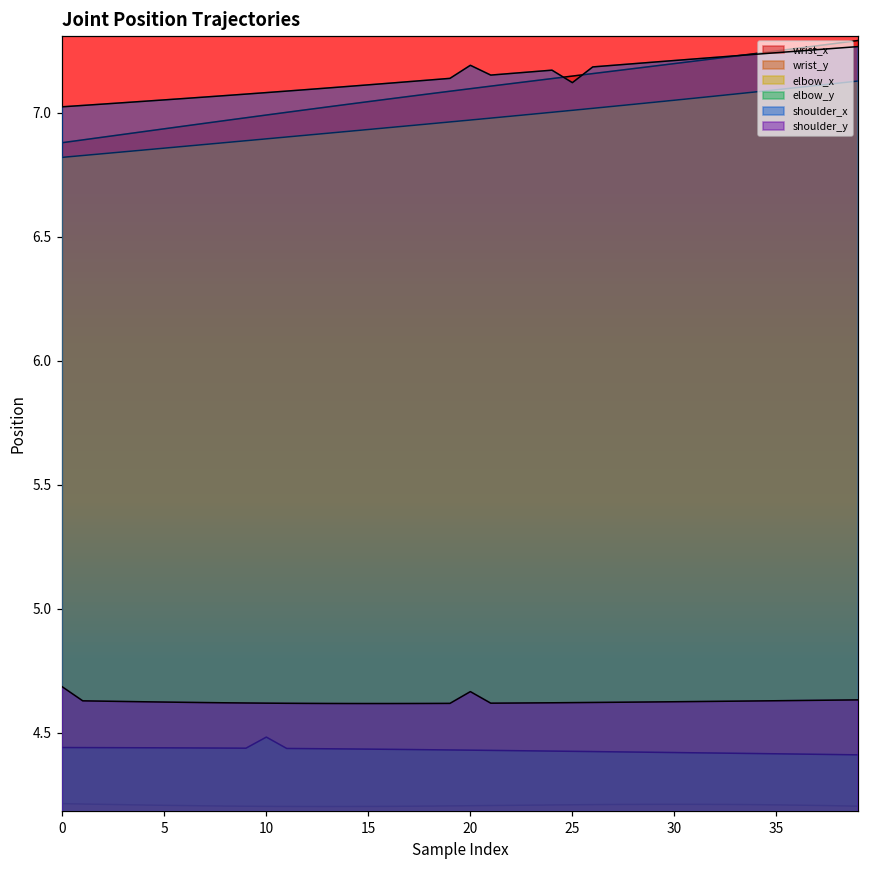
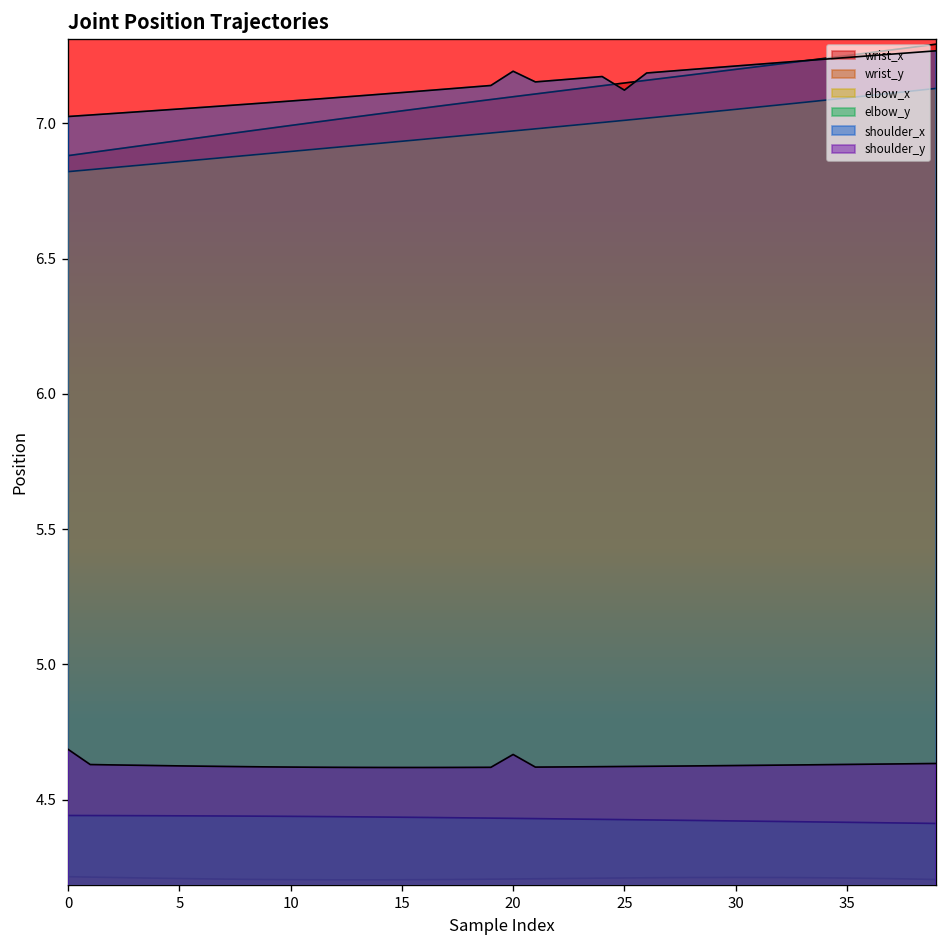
elbow_y, 10: 4.48 -> 4.44
